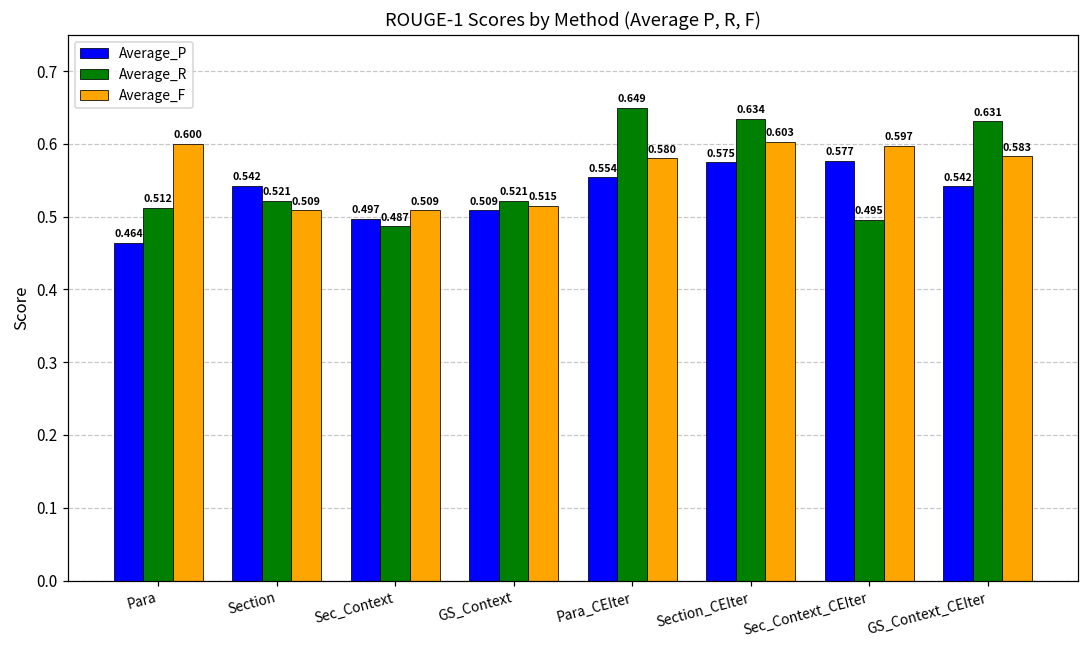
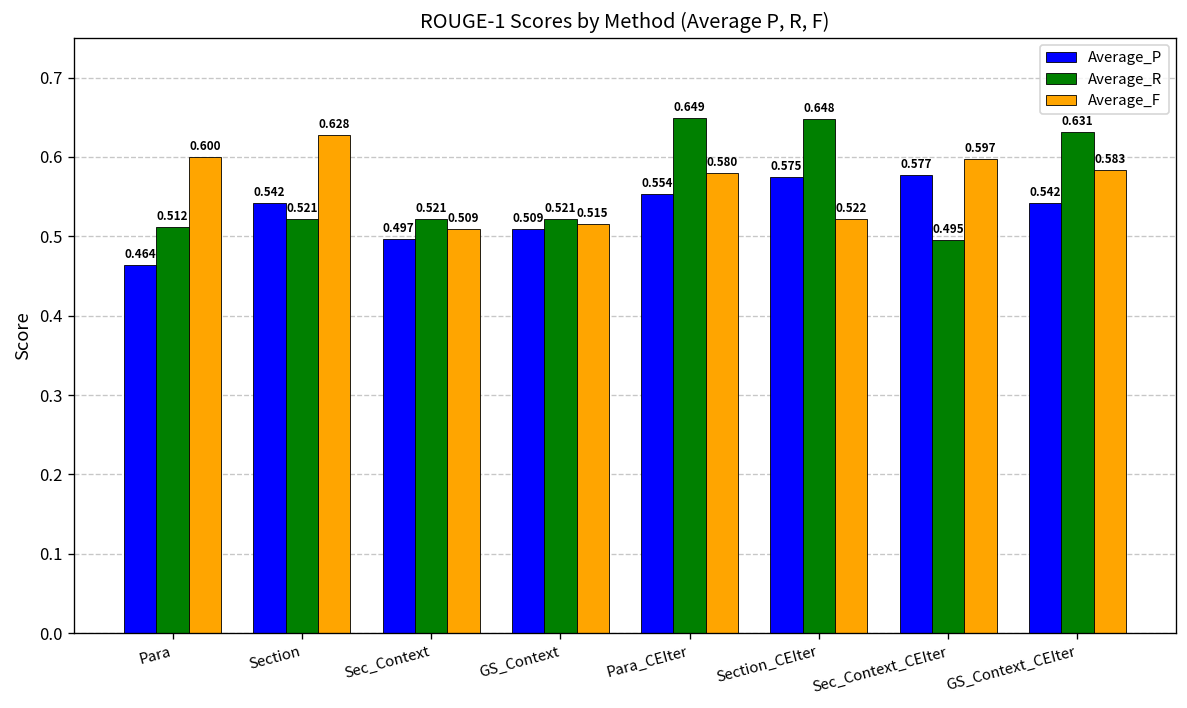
Average_F, Section: 0.509 -> 0.628
Average_R, Sec_Context: 0.487 -> 0.521
Average_R, Section_CEIter: 0.634 -> 0.648
Average_F, Section_CEIter: 0.603 -> 0.522
